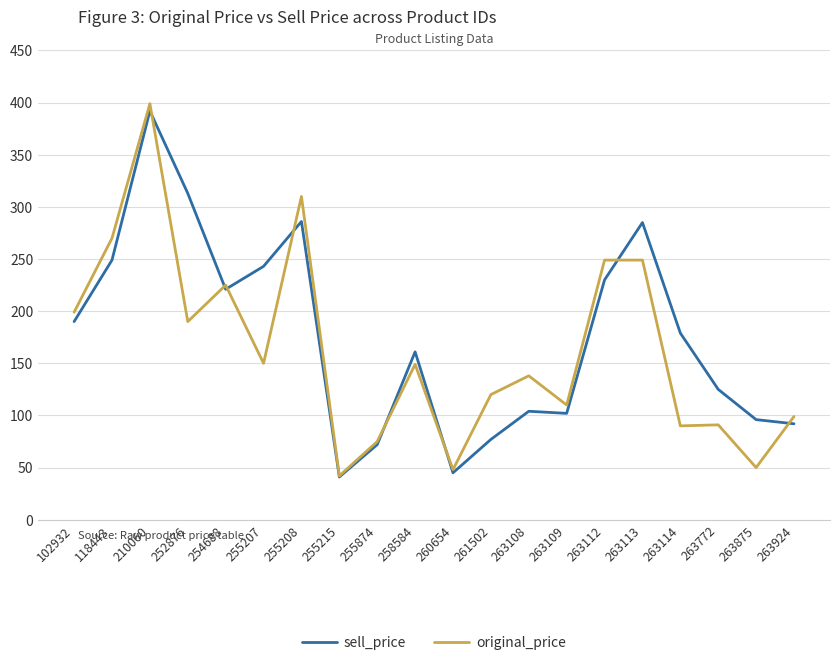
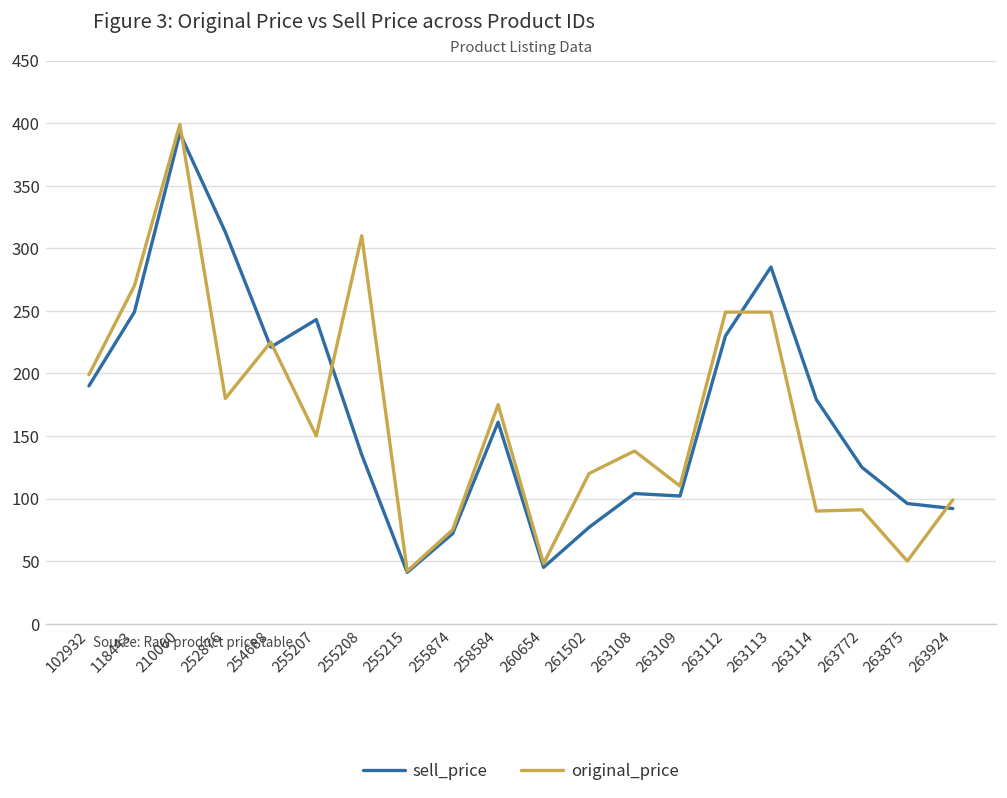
original_price, 252876: 190 -> 180
sell_price, 255208: 286 -> 135
original_price, 258584: 149 -> 175
